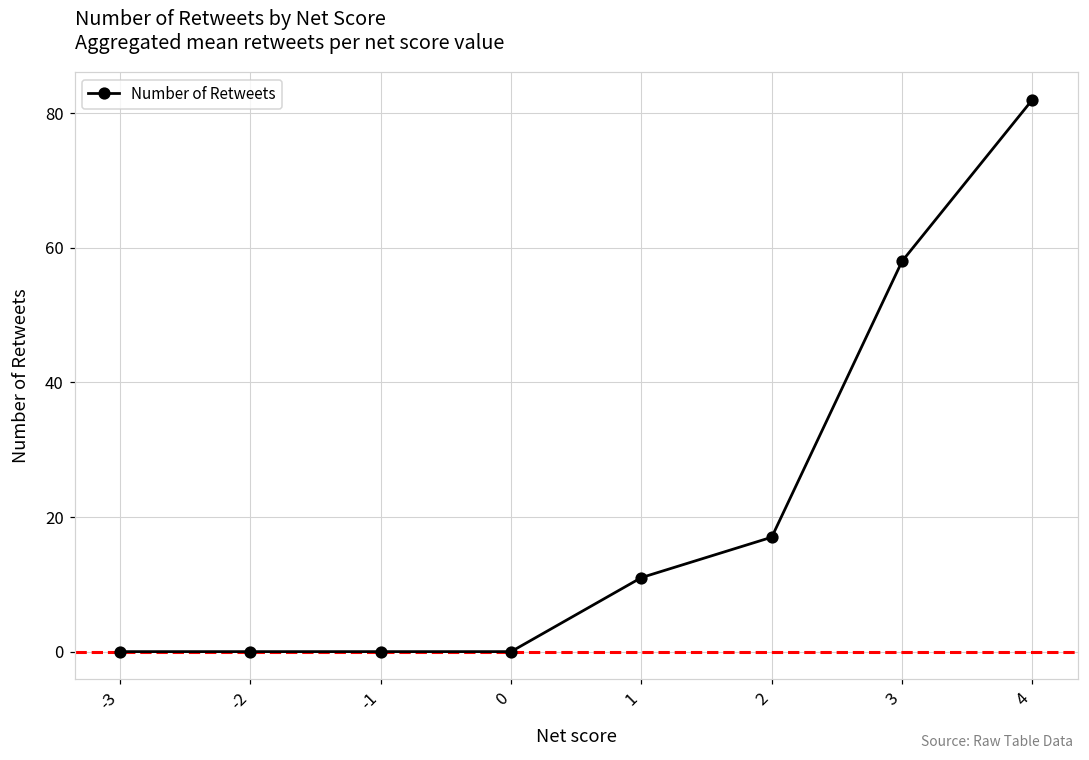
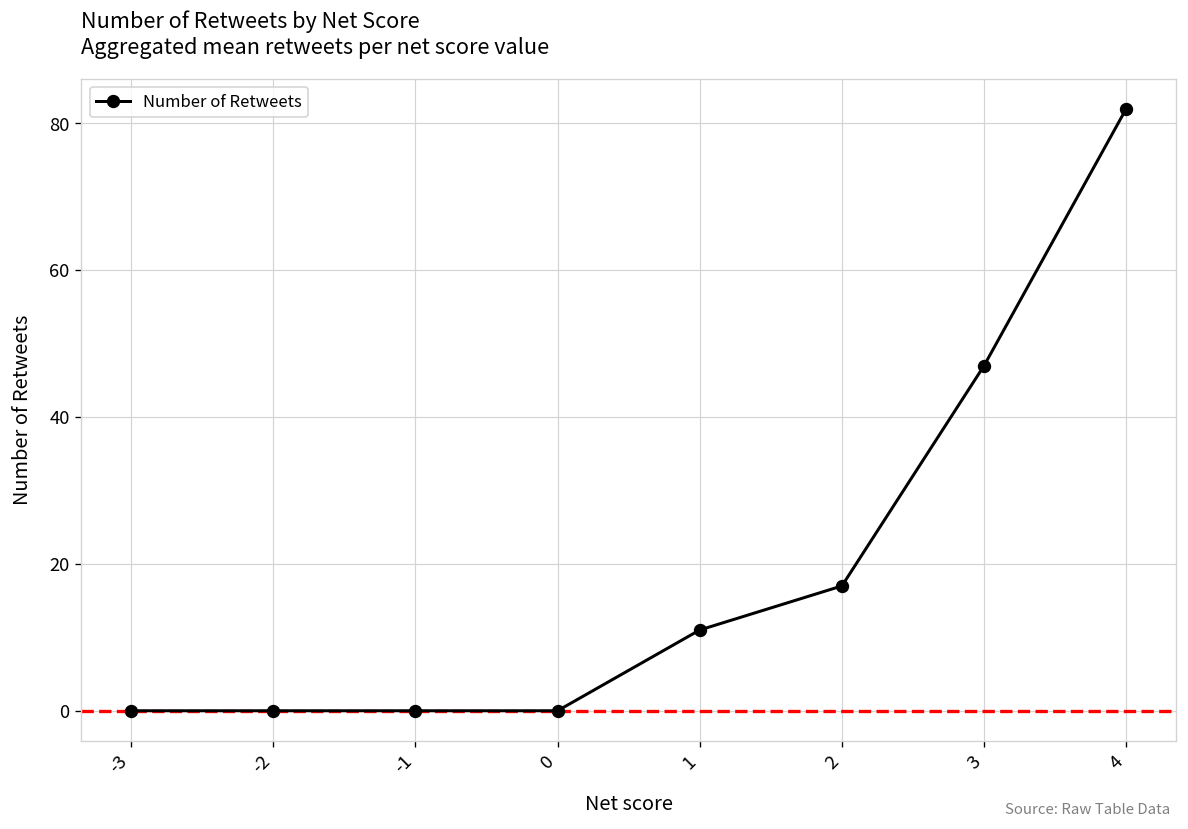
3: 58 -> 47
